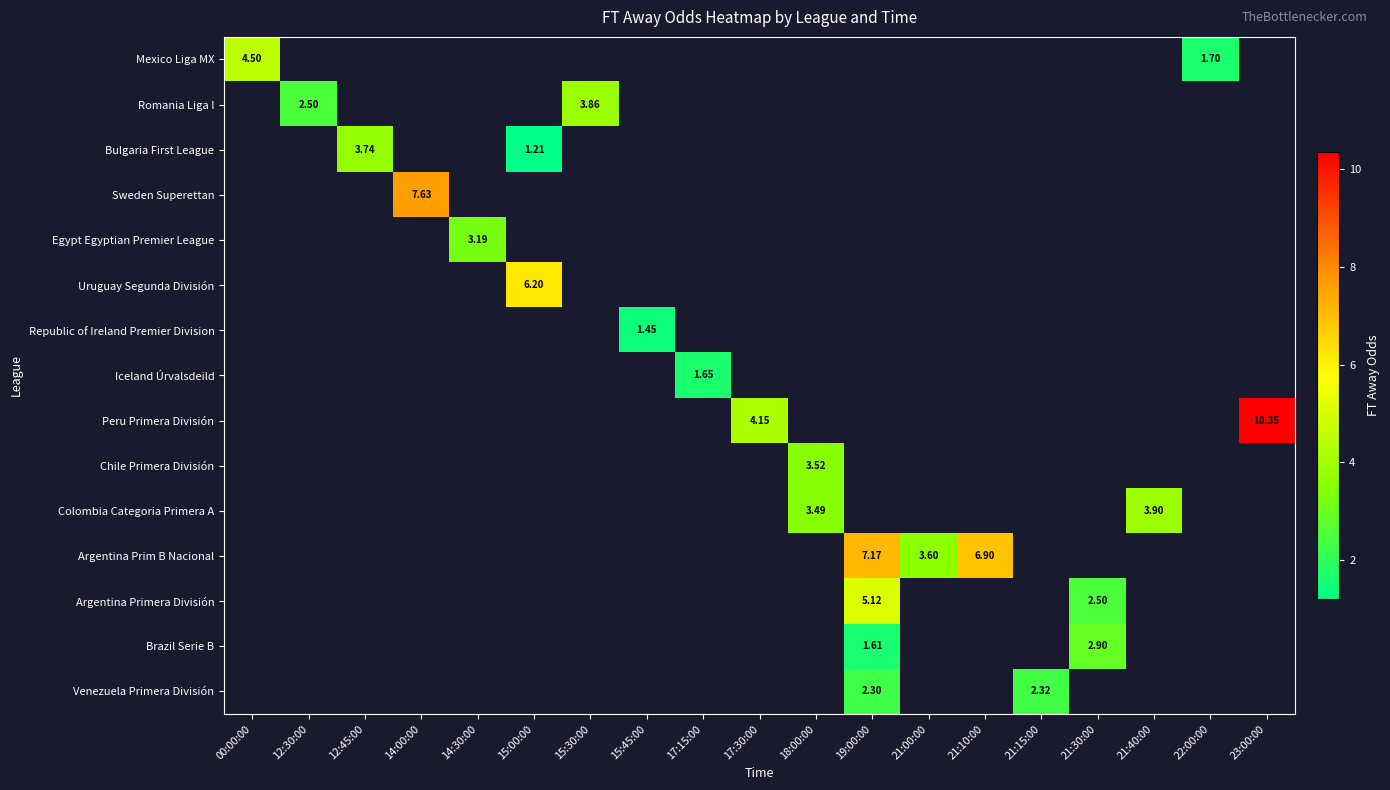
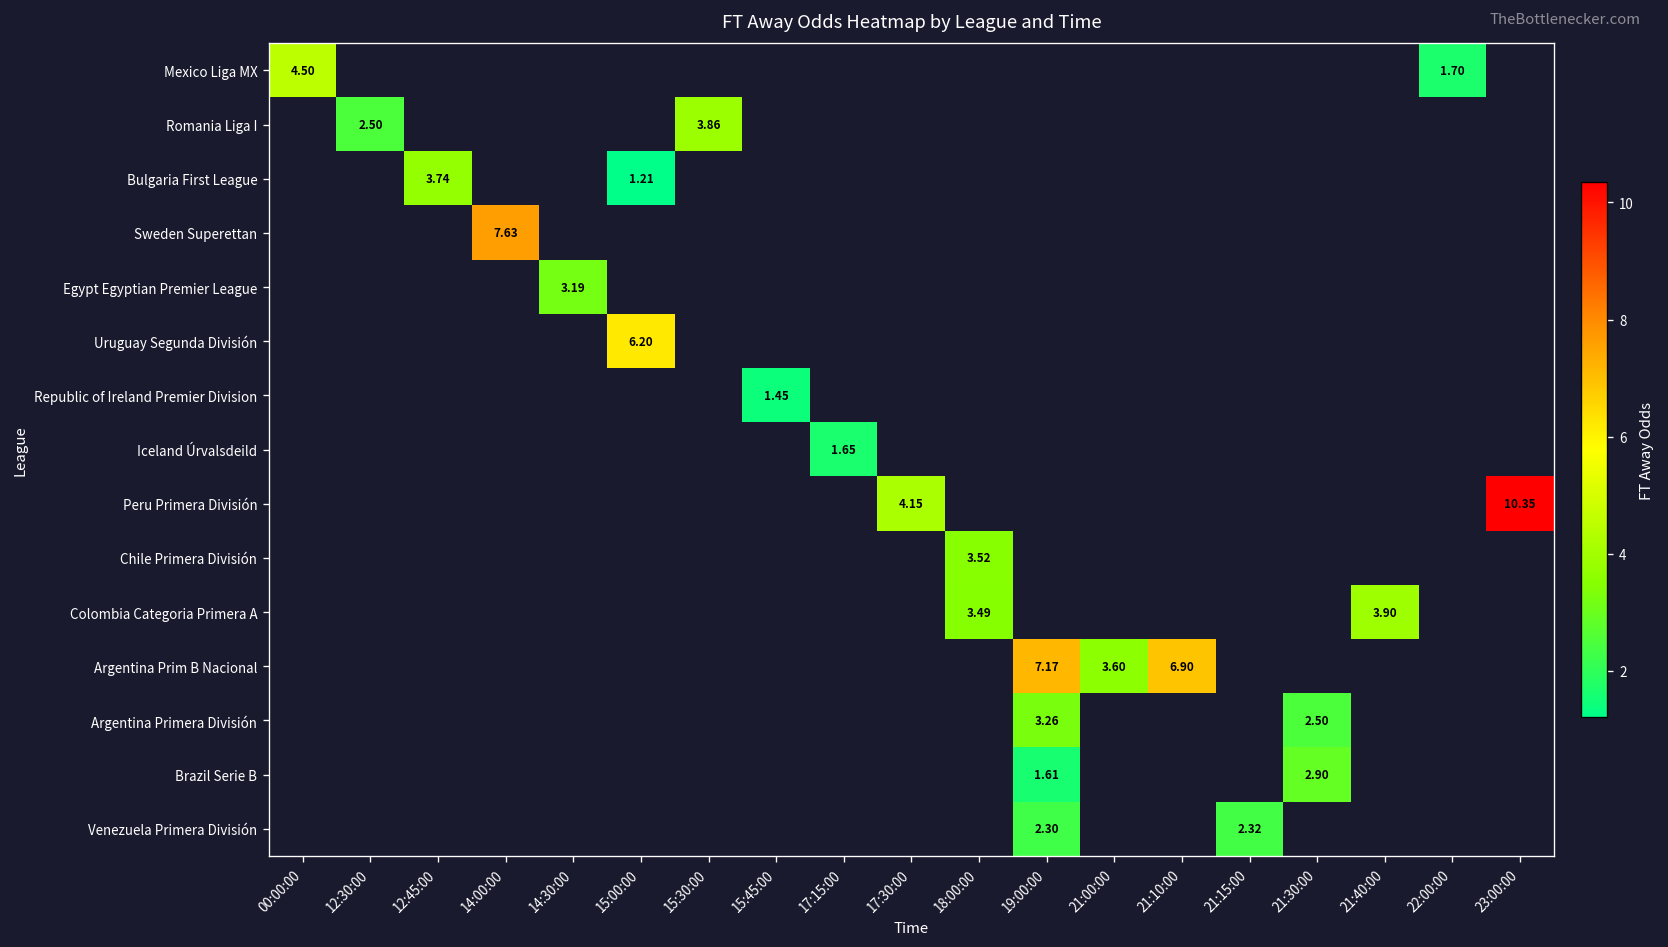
Argentina Primera División, 19:00:00: 5.12 -> 3.26
